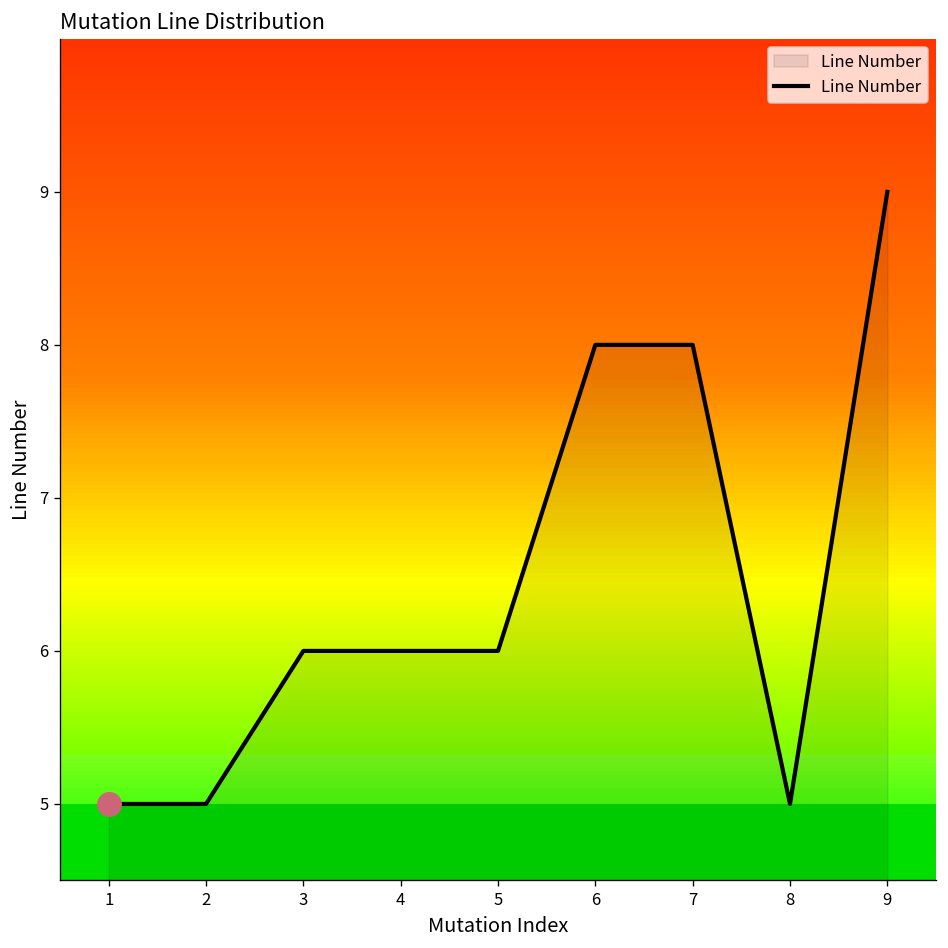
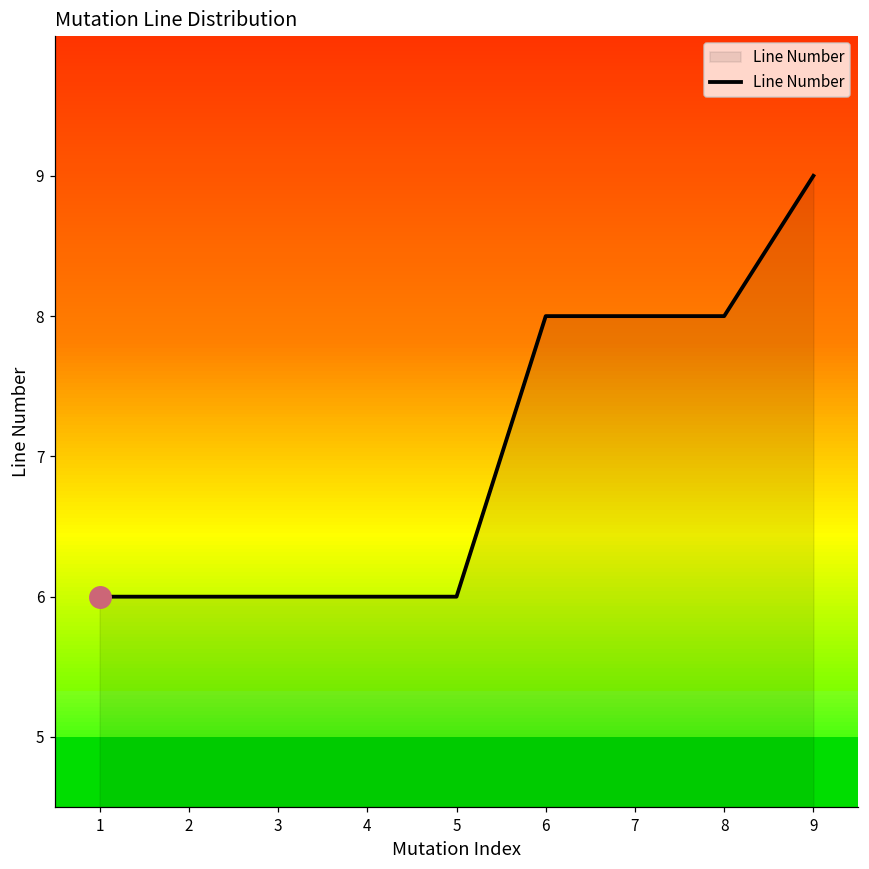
Line Number, 1: 5 -> 6
Line Number, 2: 5 -> 6
Line Number, 8: 5 -> 8
